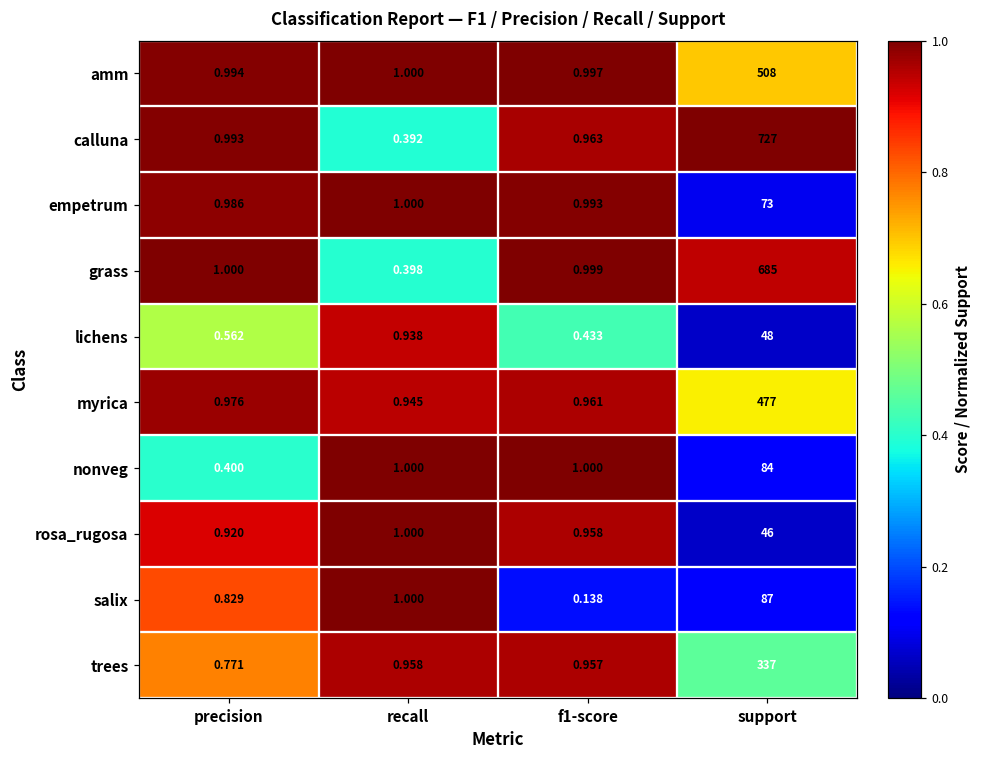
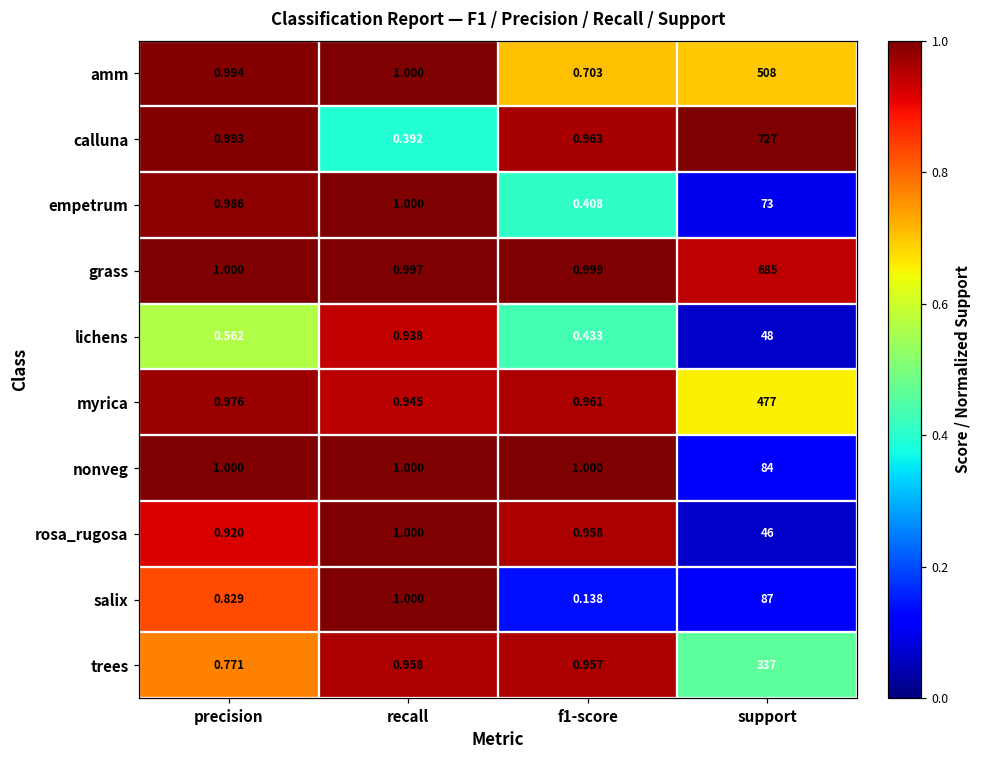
amm, f1-score: 0.997 -> 0.703
empetrum, f1-score: 0.993 -> 0.408
grass, recall: 0.398 -> 0.997
nonveg, precision: 0.400 -> 1.000
